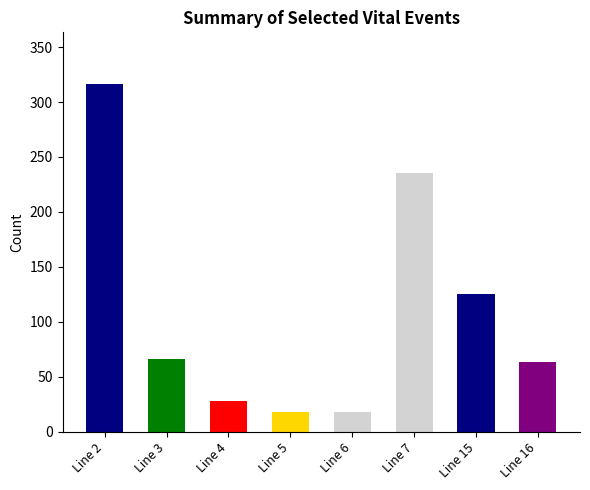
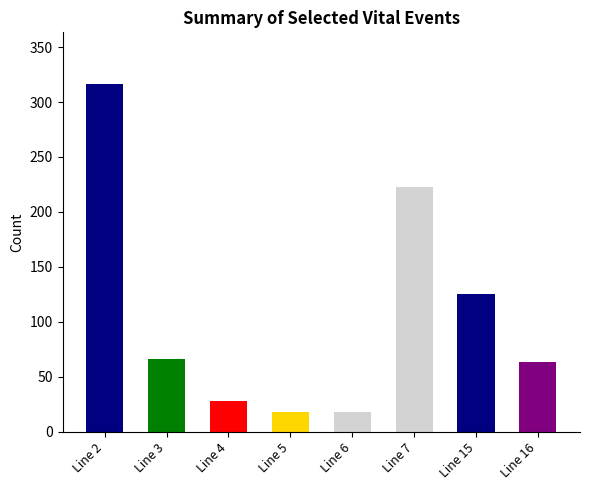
Line 7: 235 -> 223
